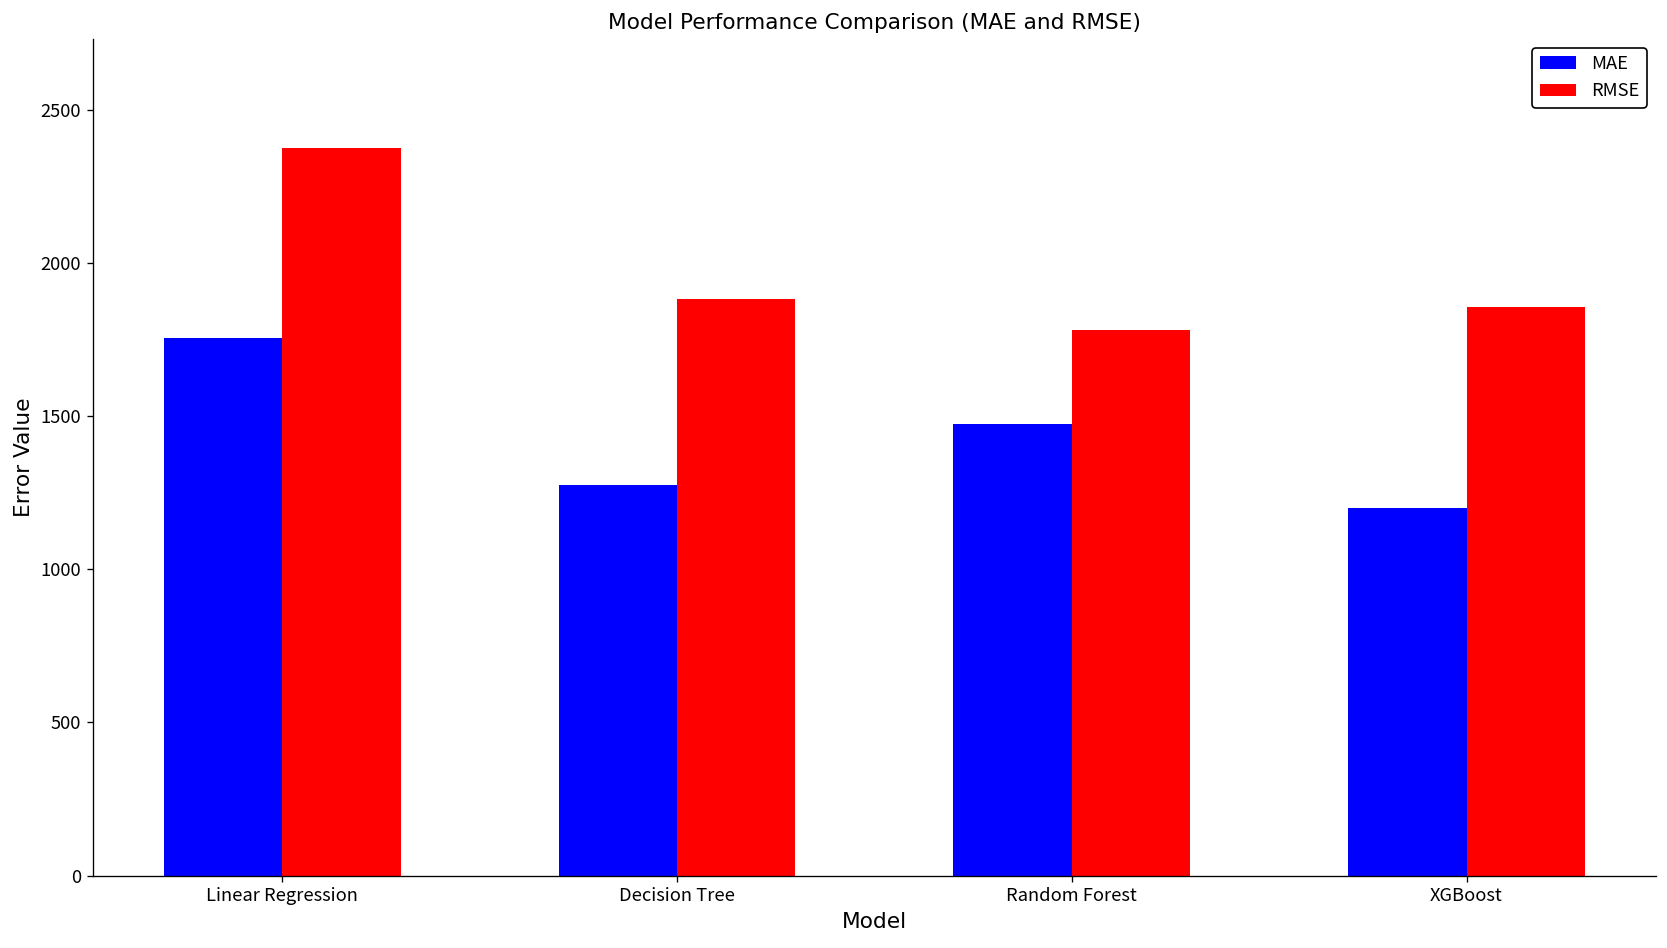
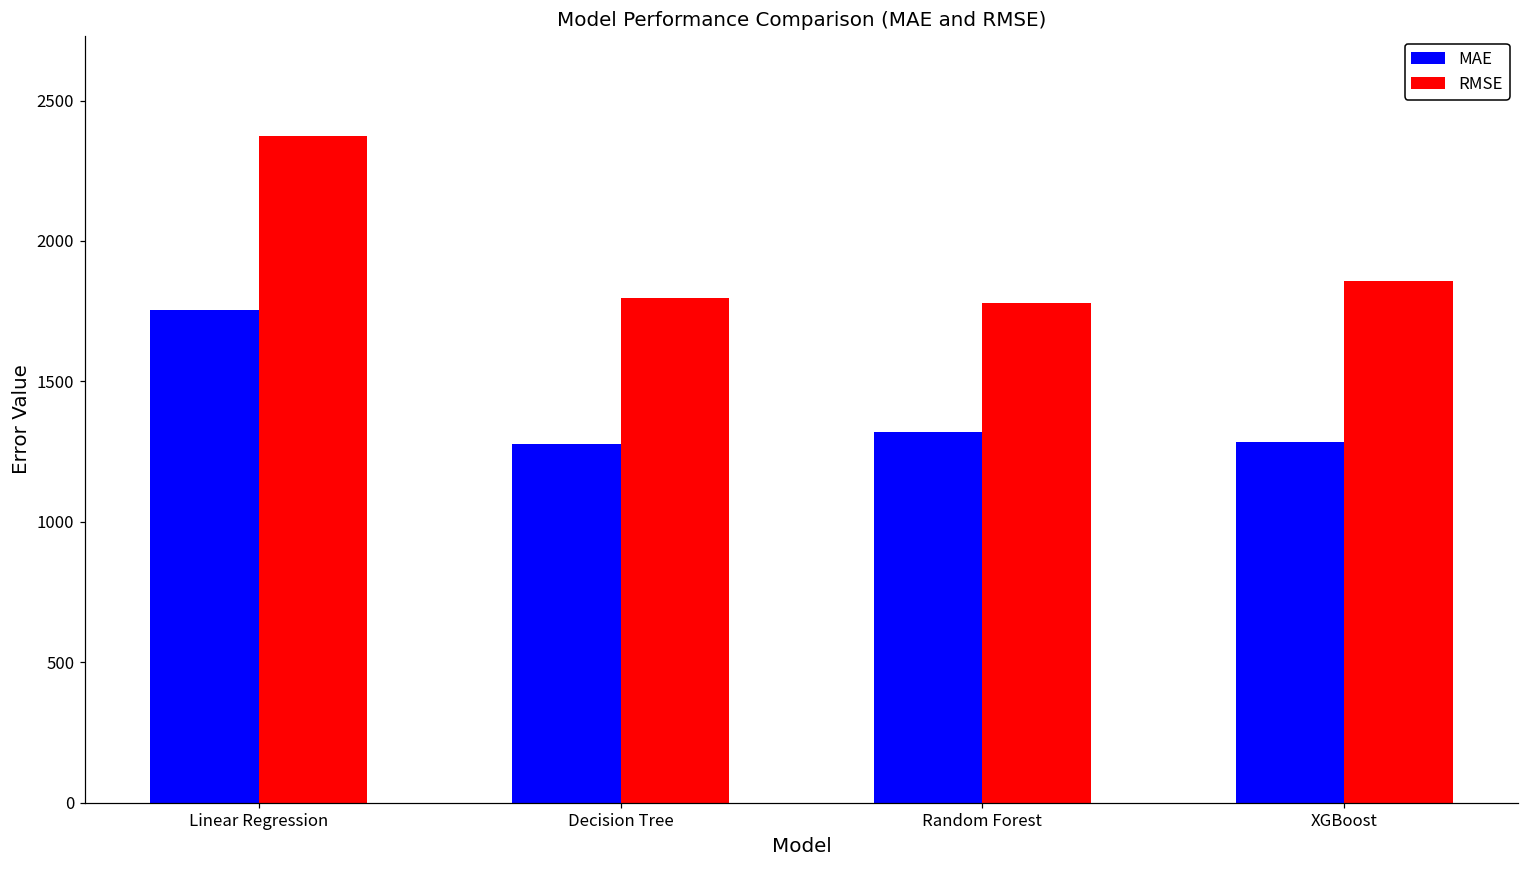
RMSE, Decision Tree: 1880 -> 1800
MAE, Random Forest: 1470 -> 1320
MAE, XGBoost: 1200 -> 1290
